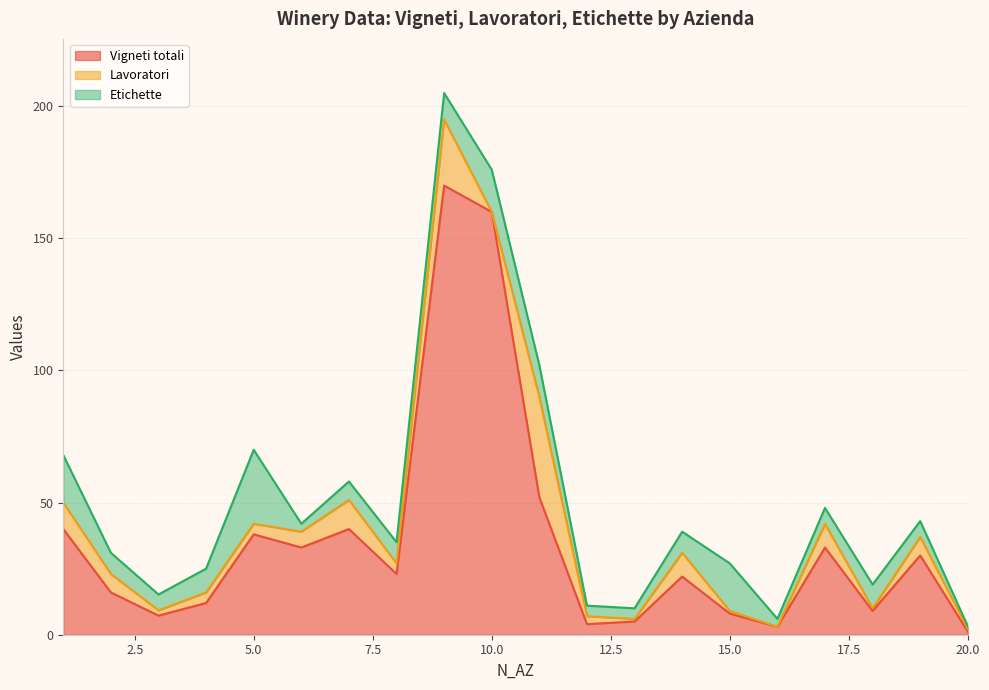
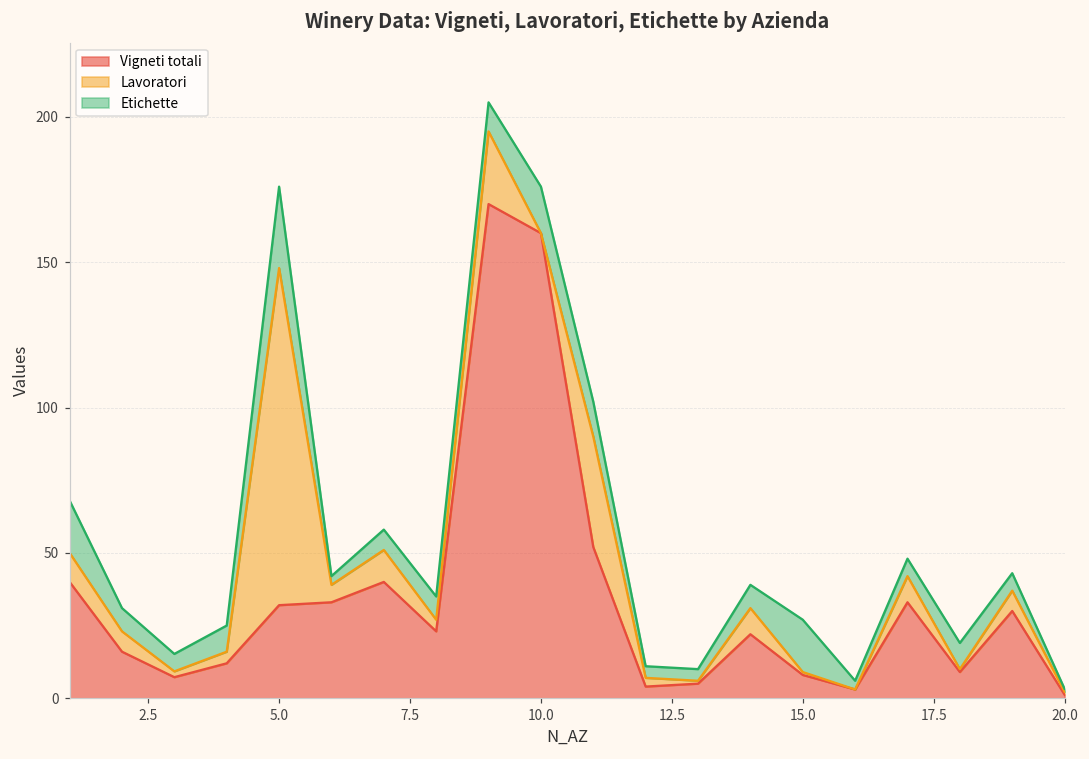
Vigneti totali, 5.0: 38 -> 32
Lavoratori, 5.0: 4 -> 116
